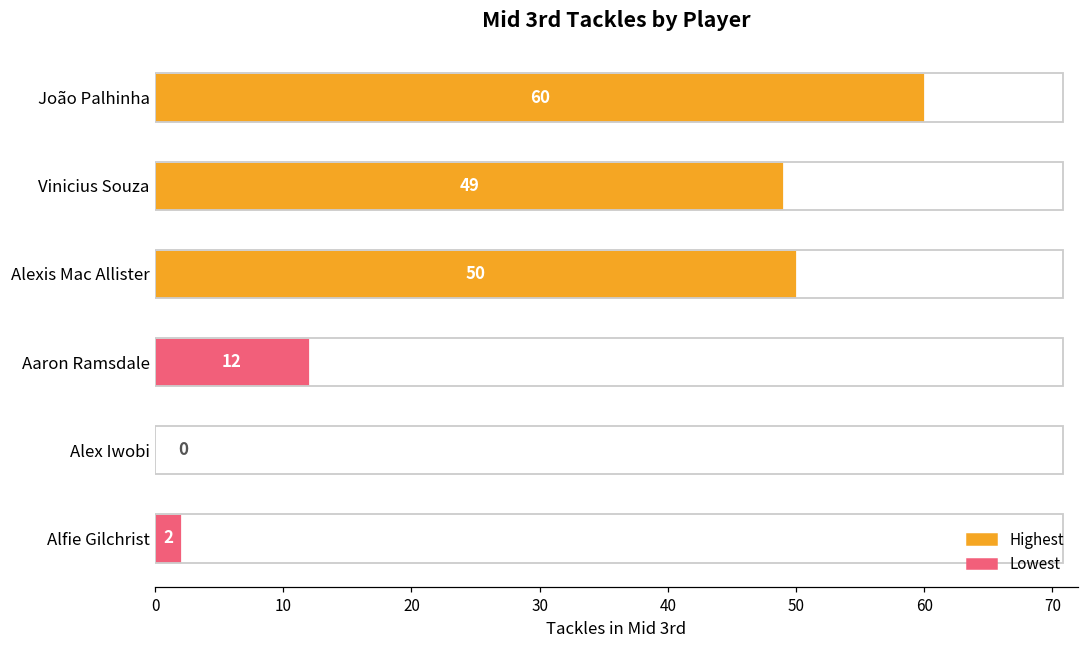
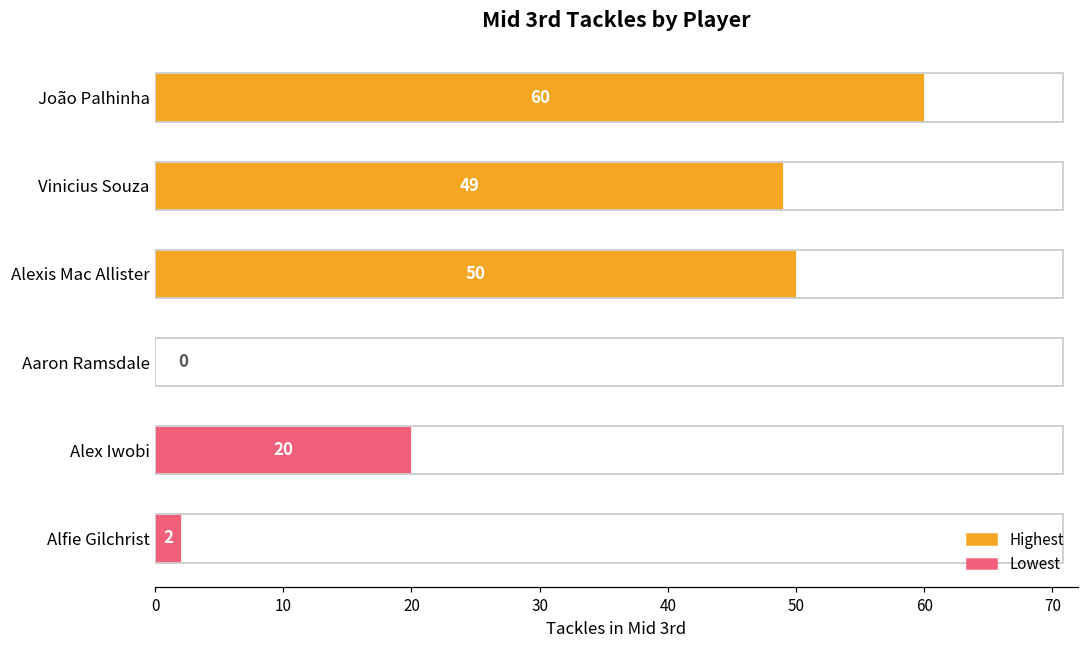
Aaron Ramsdale: 12 -> 0
Alex Iwobi: 0 -> 20
